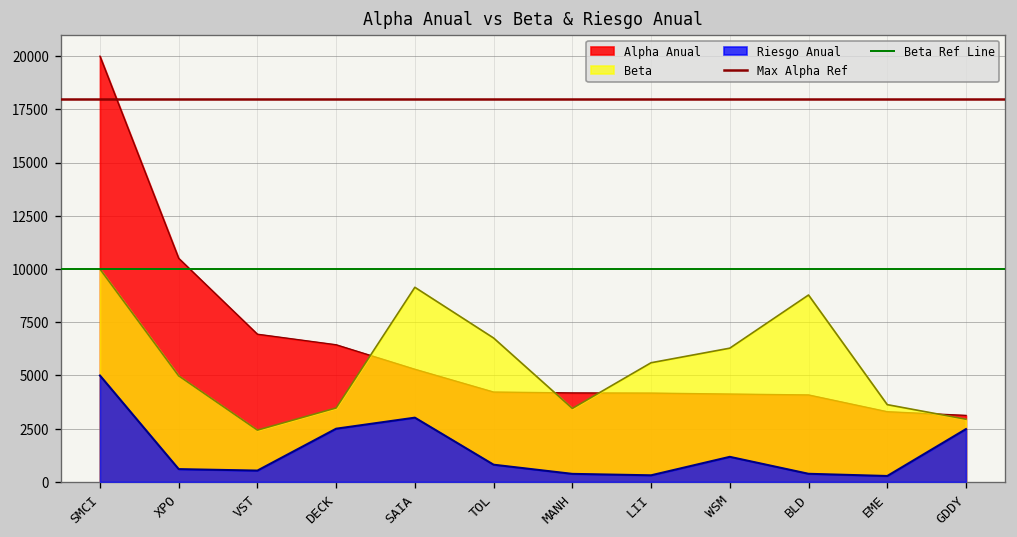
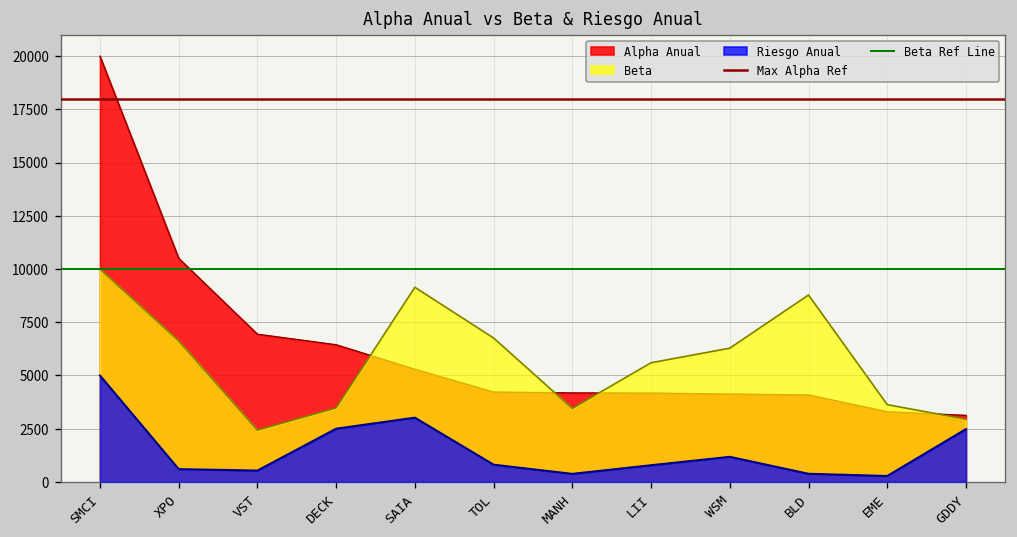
Beta, XPO: 5000 -> 6600
Riesgo Anual, LII: 300 -> 800
